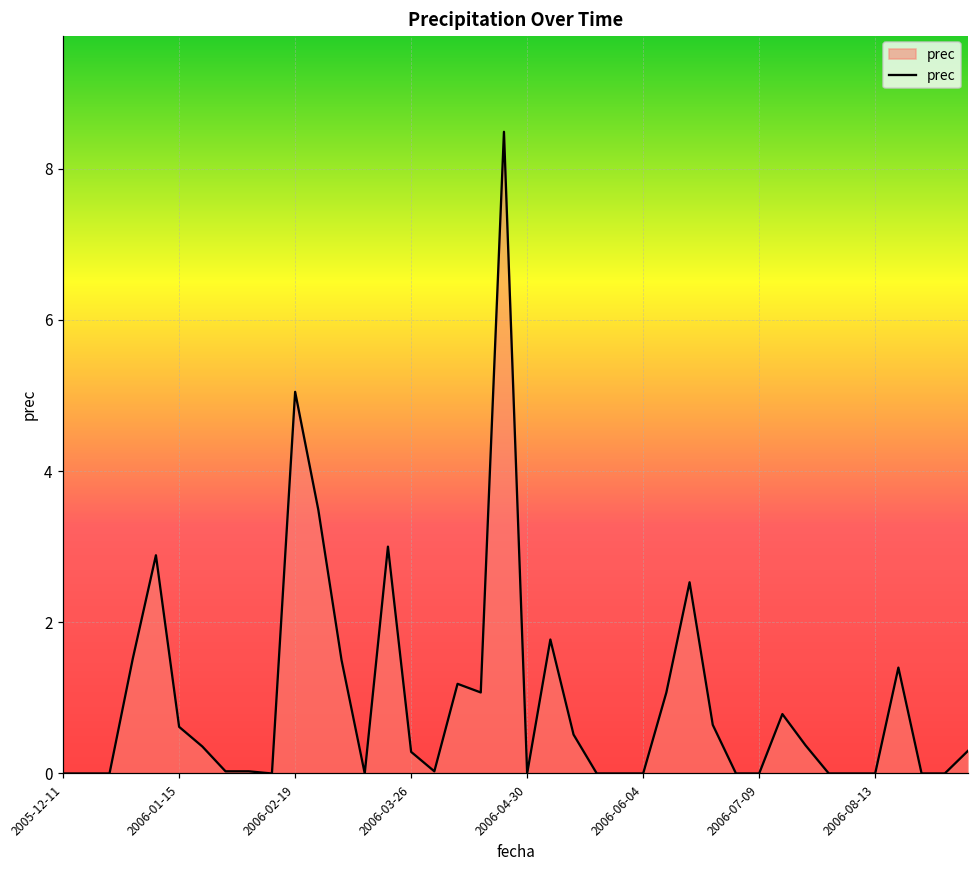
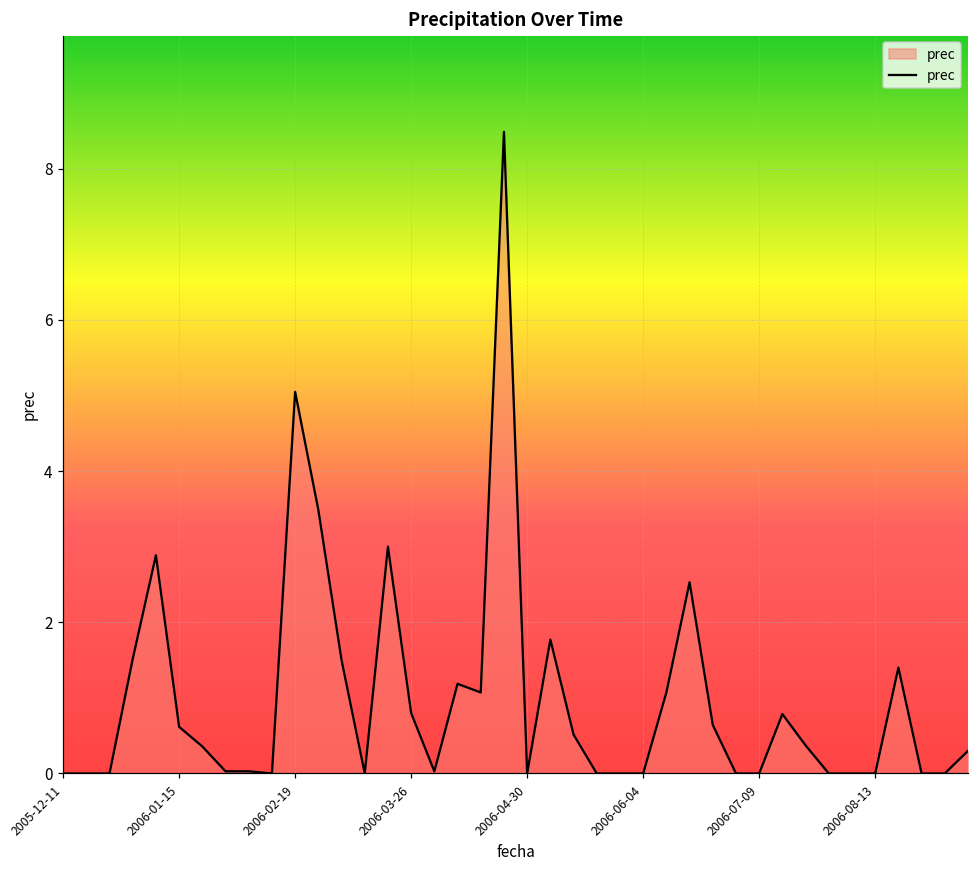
2006-03-26: 0.3 -> 0.8
